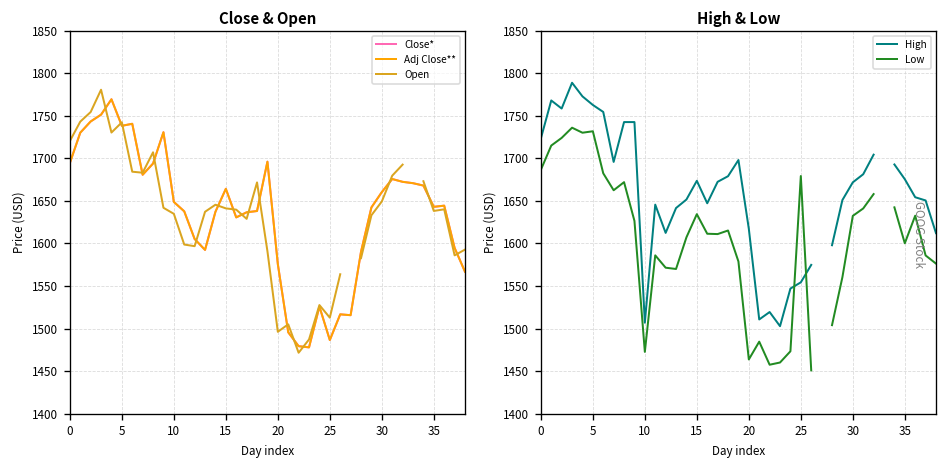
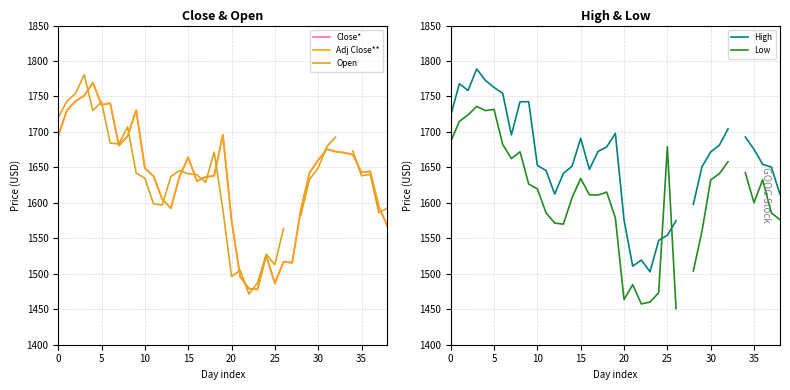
High & Low, High, 10: 1510 -> 1650
High & Low, Low, 10: 1470 -> 1620
High & Low, High, 15: 1670 -> 1690
High & Low, High, 20: 1620 -> 1580
